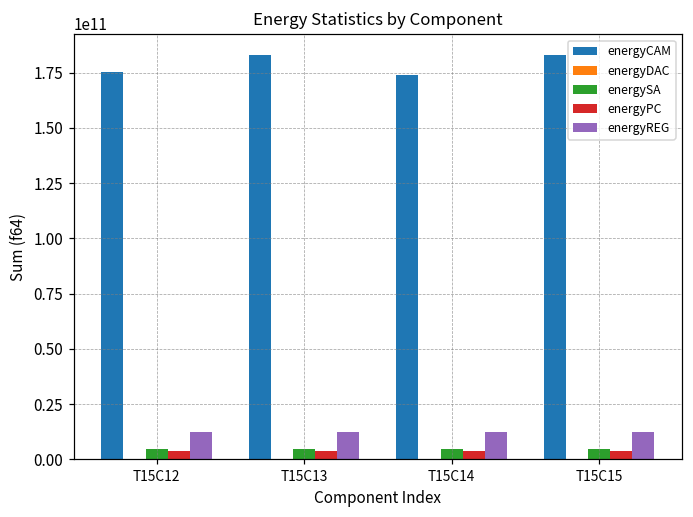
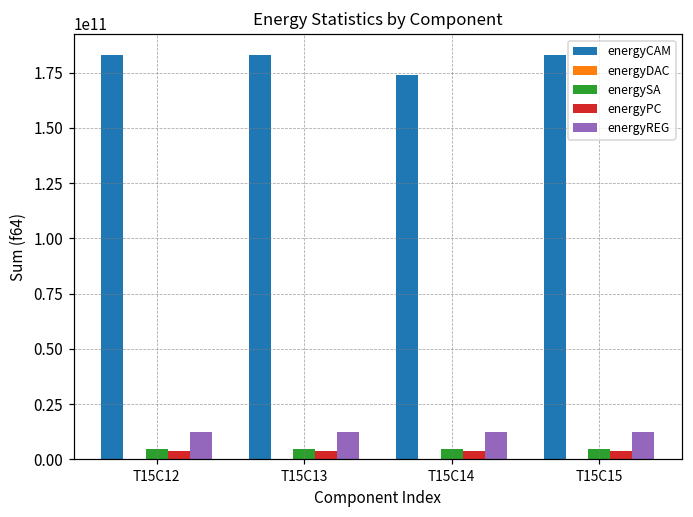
energyCAM, T15C12: 175000000000 -> 183000000000
